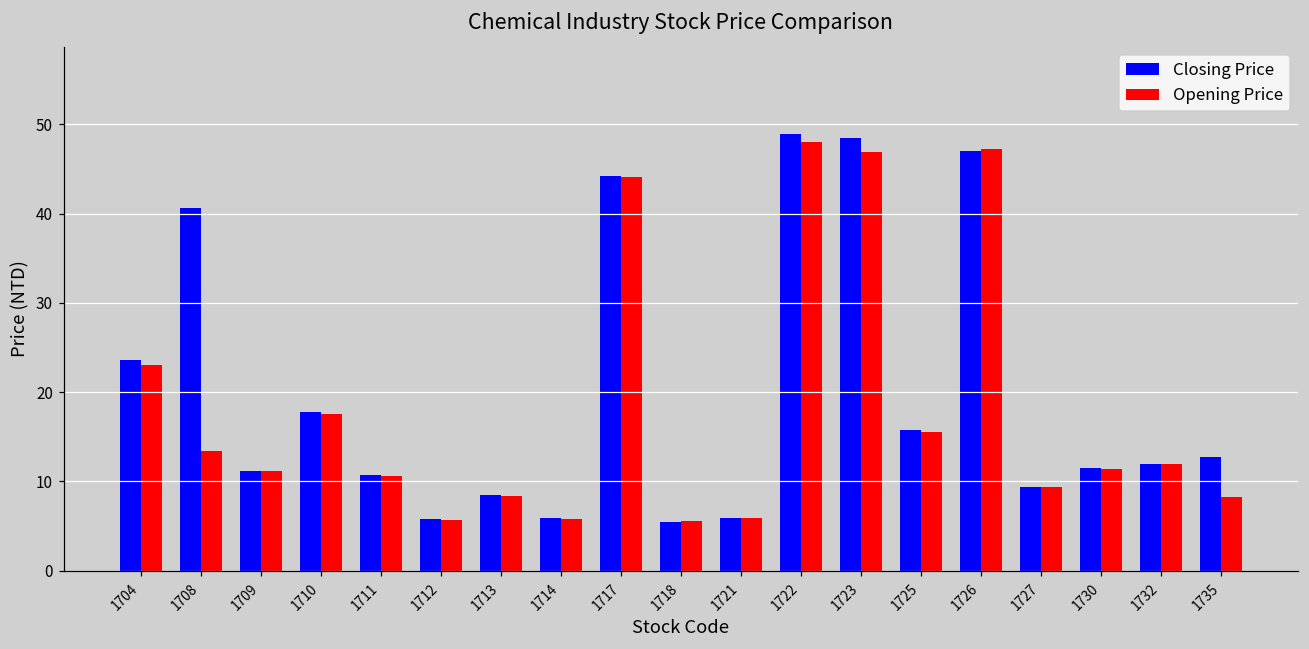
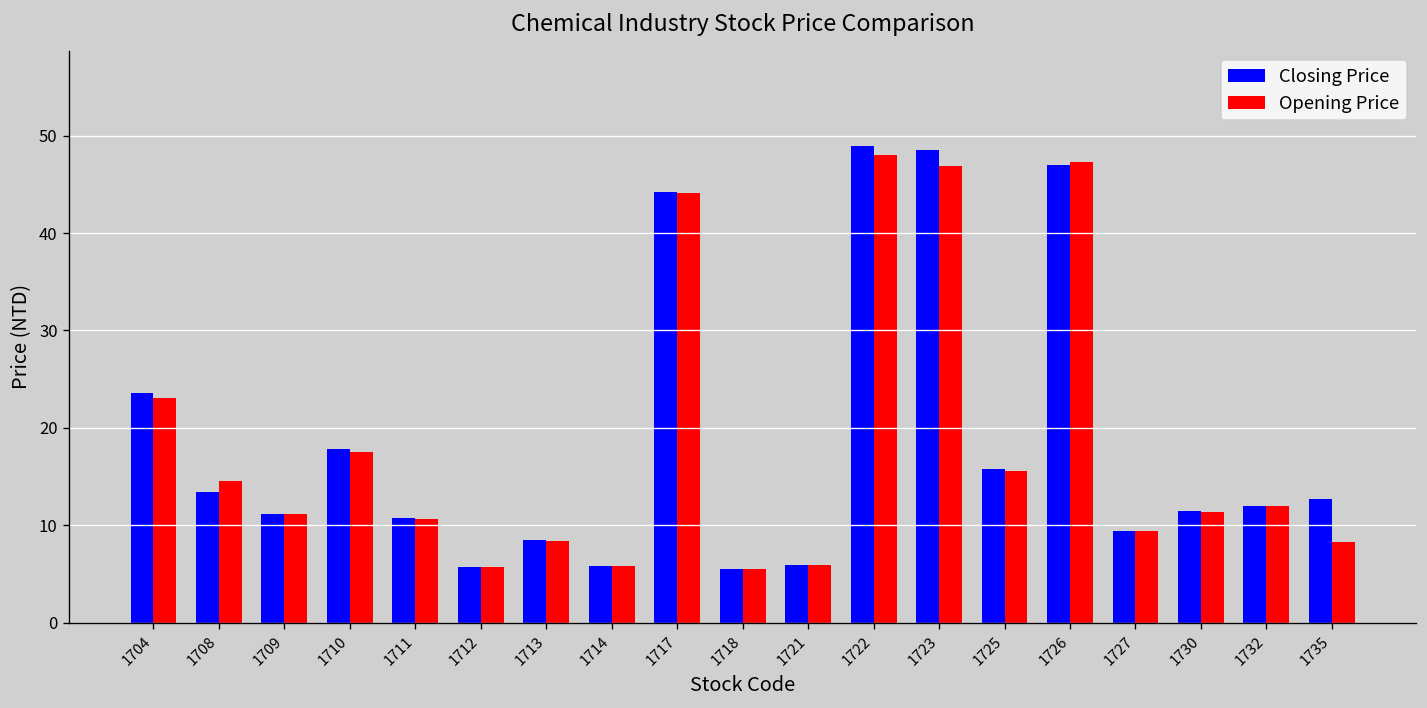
Closing Price, 1708: 41 -> 13
Opening Price, 1708: 13 -> 15
